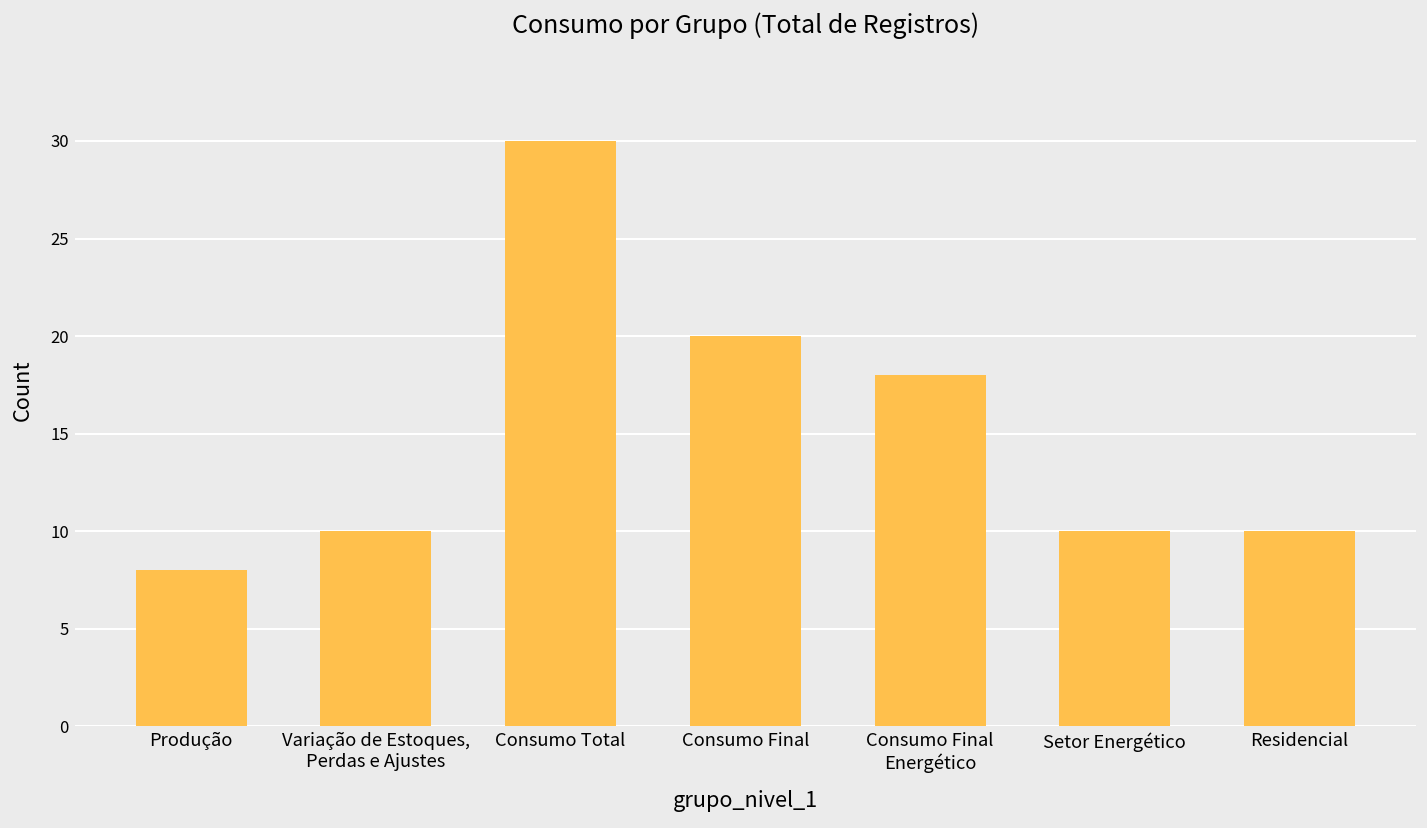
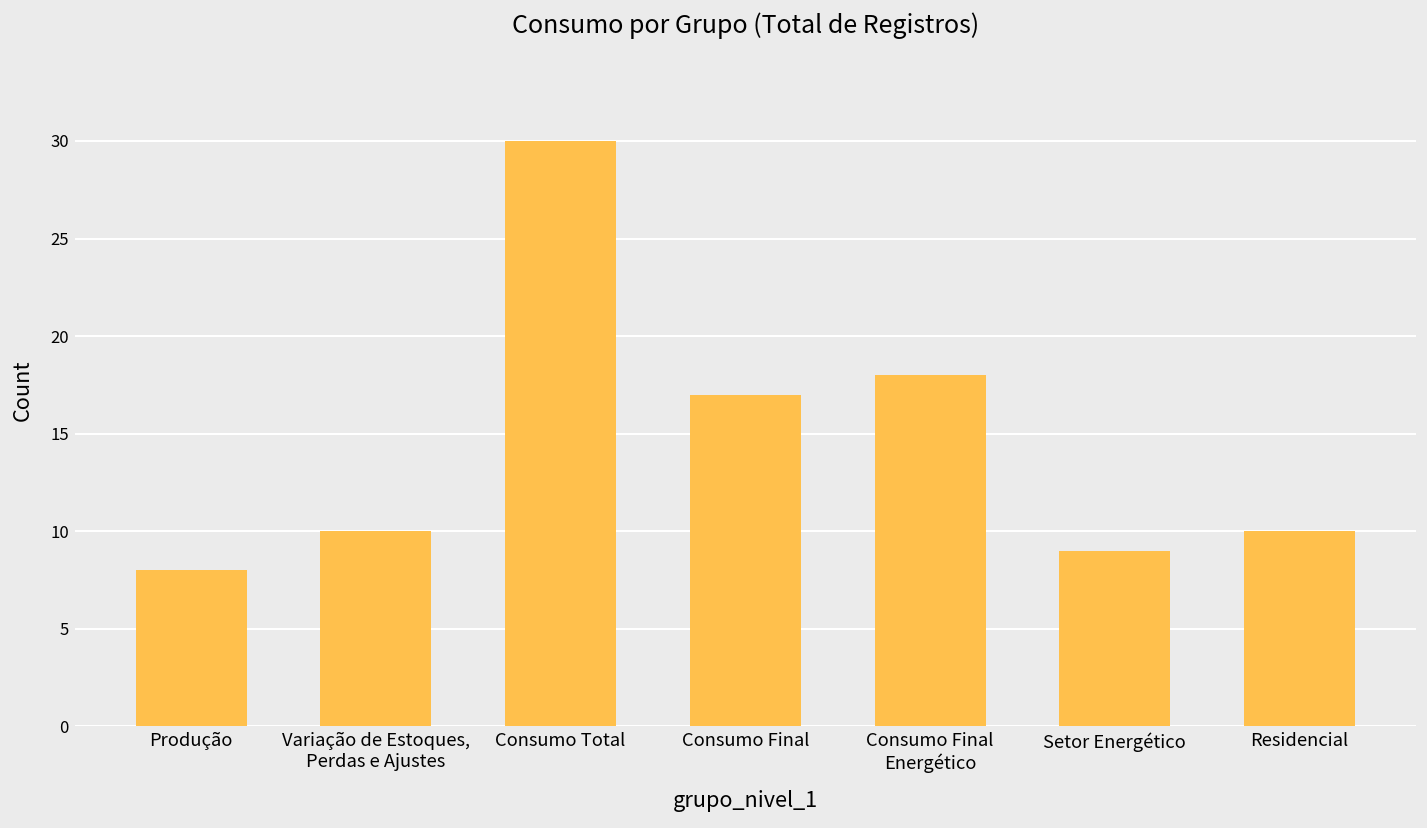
Consumo Final: 20 -> 17
Setor Energético: 10 -> 9
